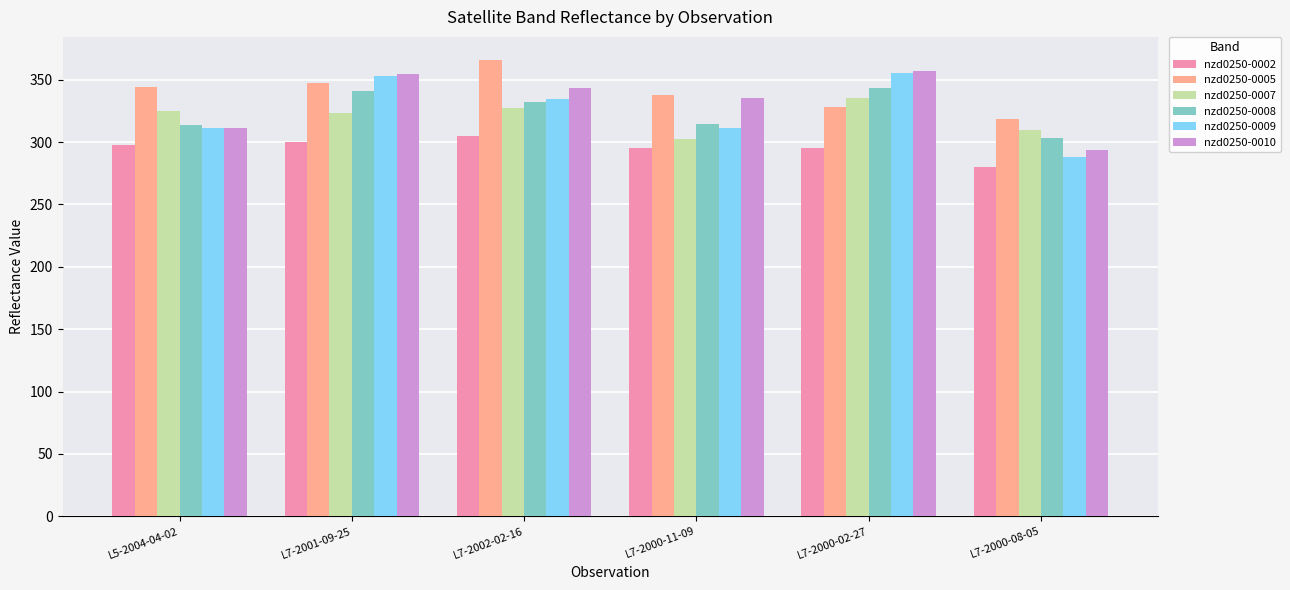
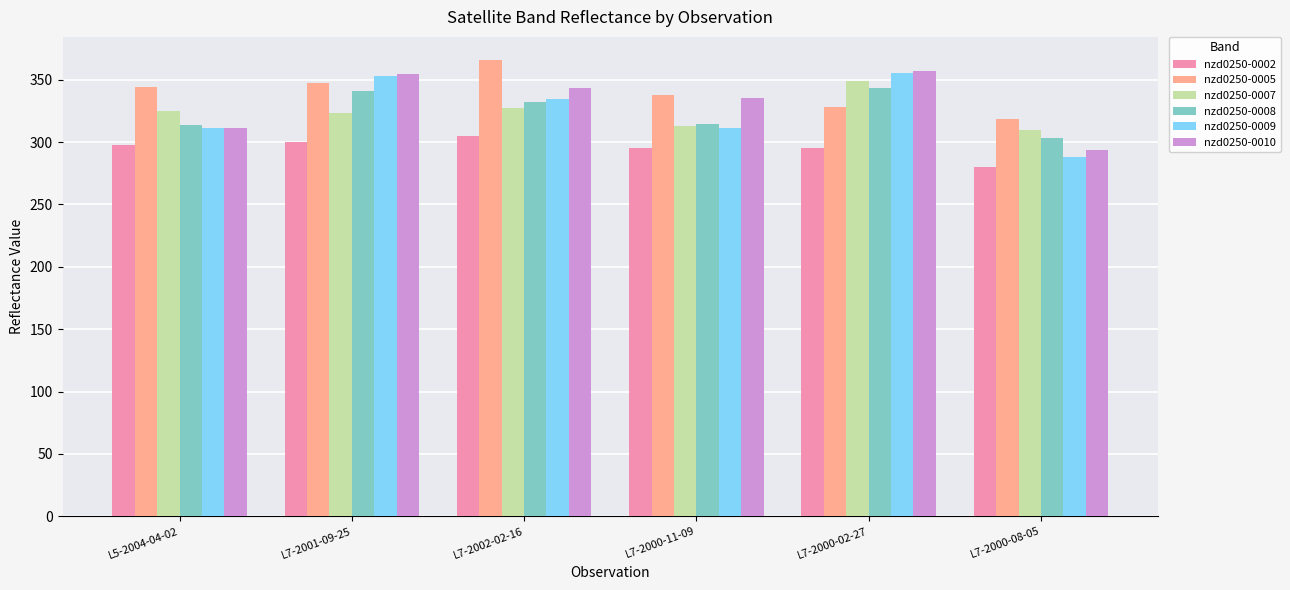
nzd0250-0007, L7-2000-11-09: 303 -> 313
nzd0250-0007, L7-2000-02-27: 335 -> 349
